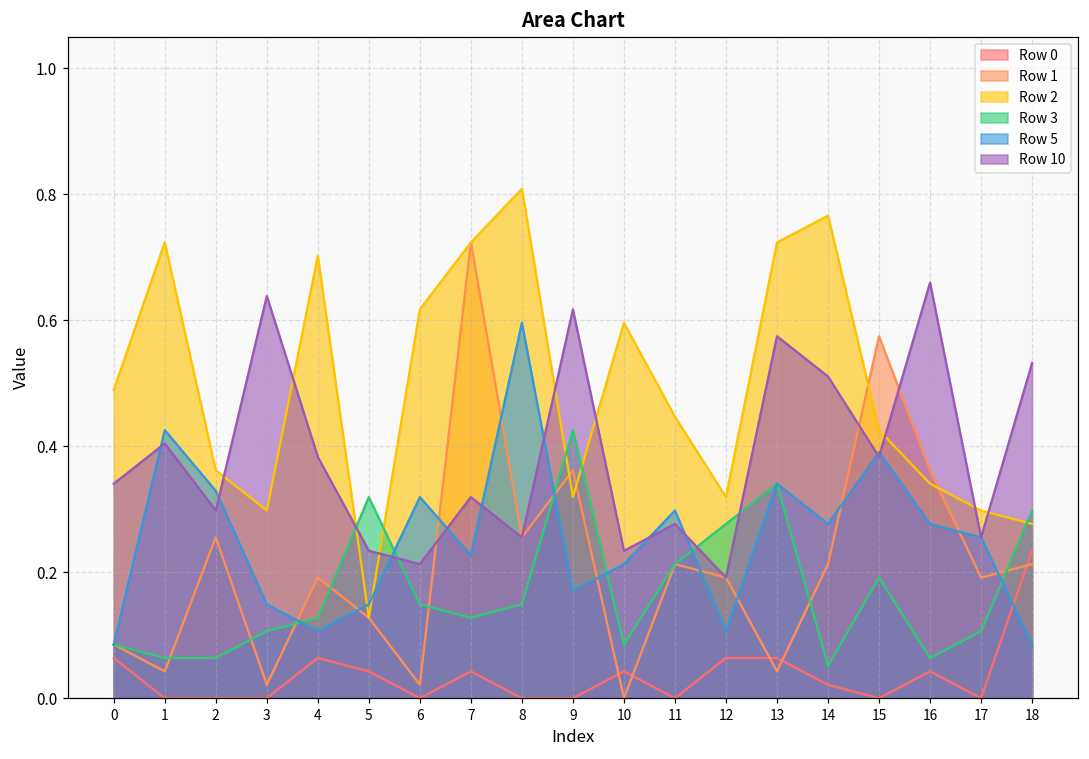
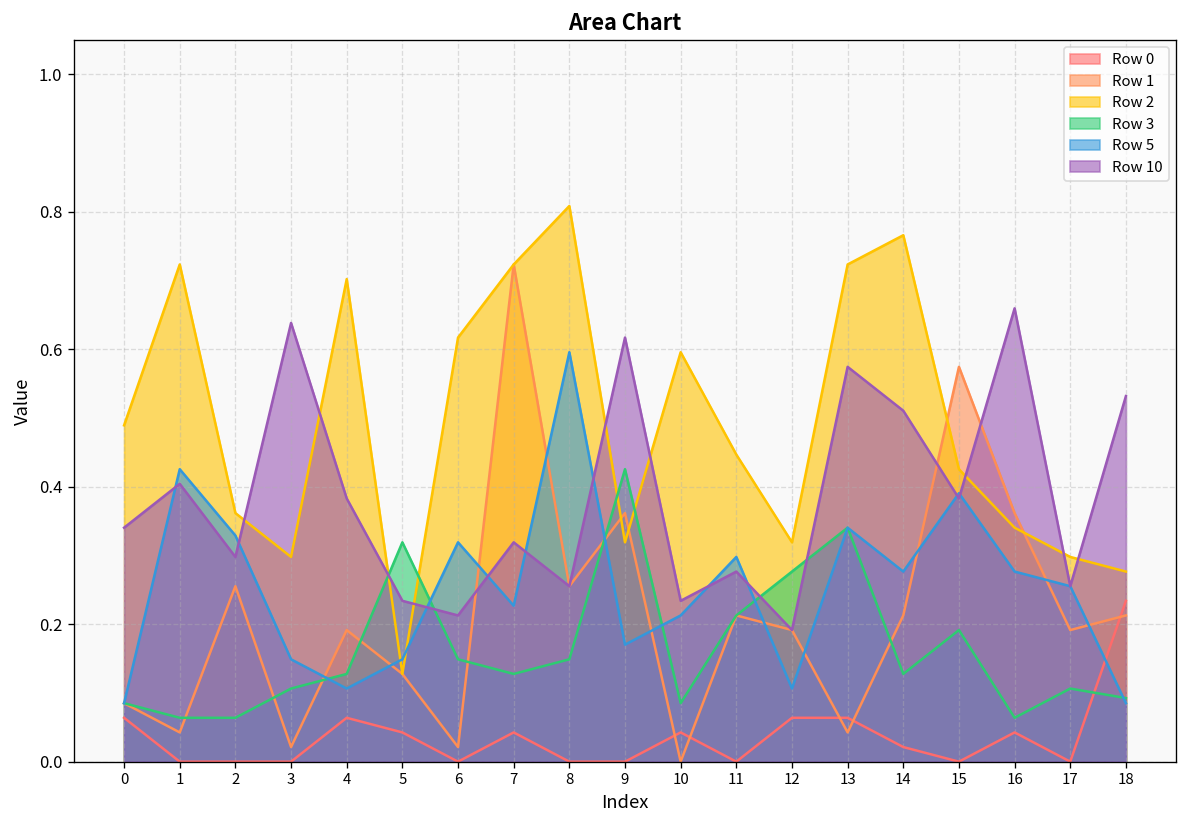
Row 3, 14: 0.05 -> 0.13
Row 3, 18: 0.30 -> 0.09
